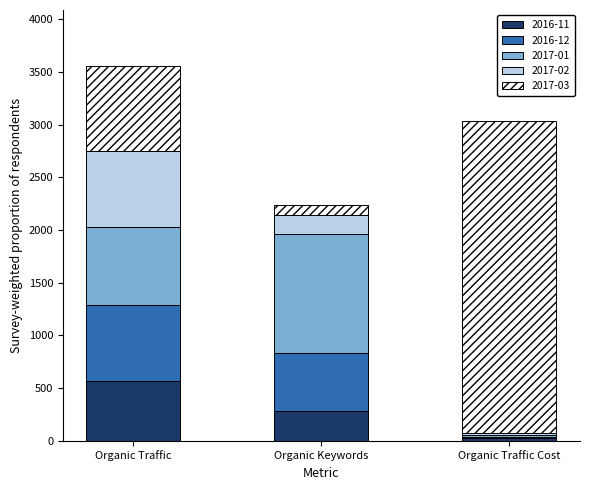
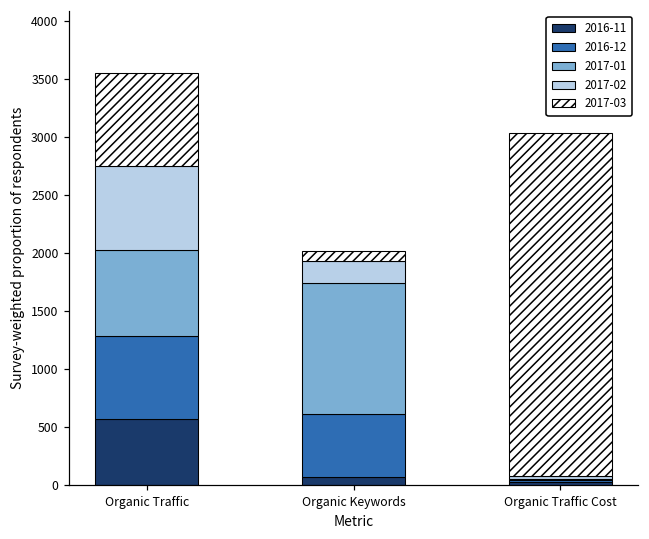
2016-11, Organic Keywords: 280 -> 70
